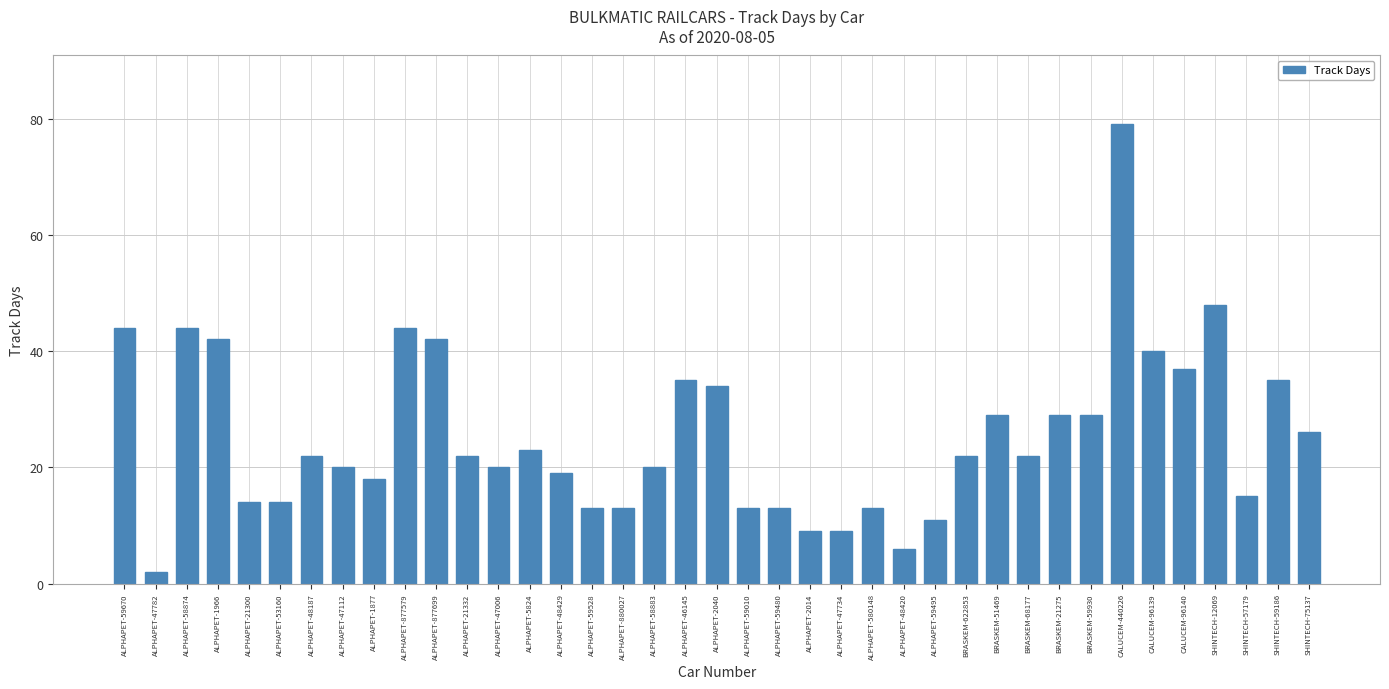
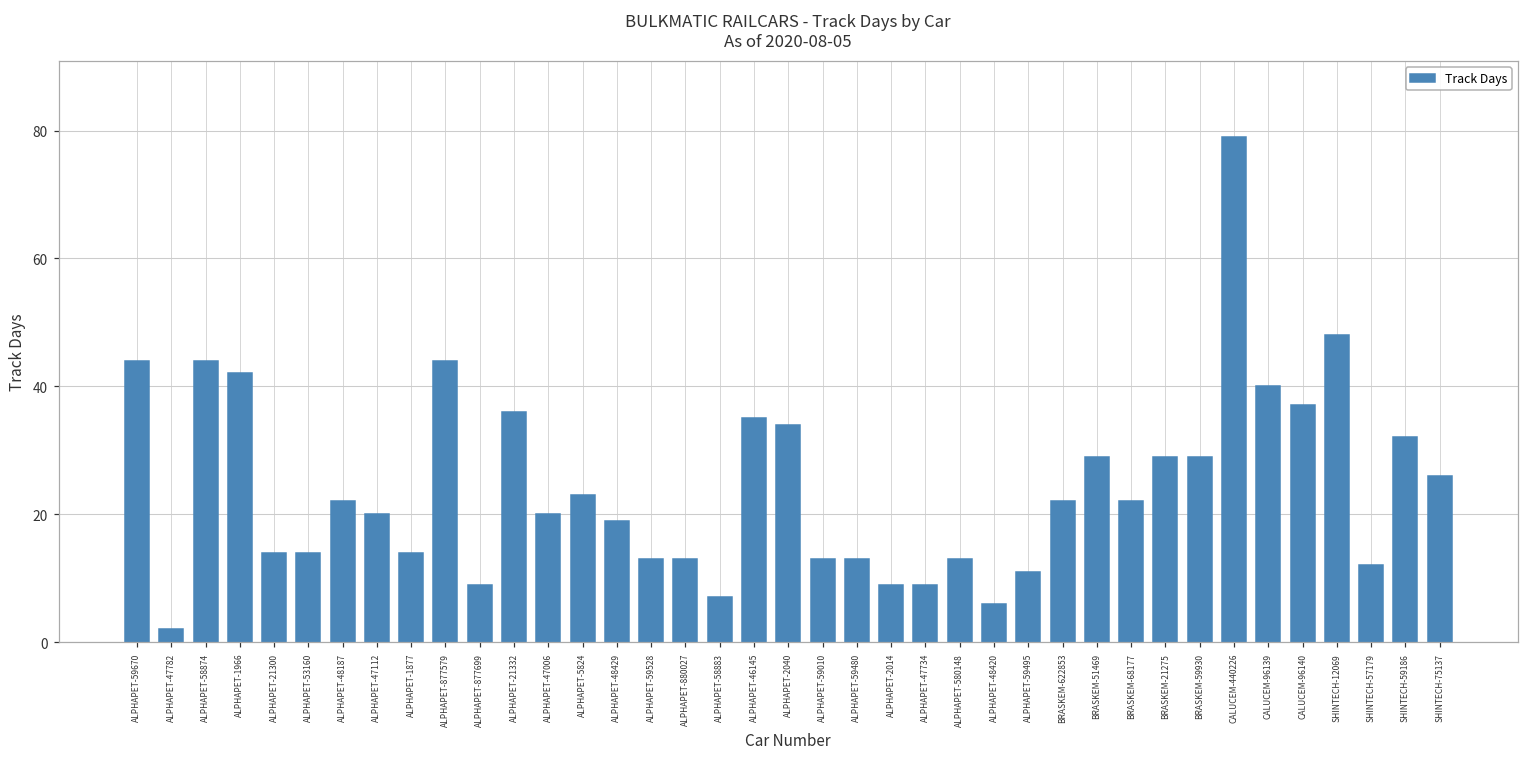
ALPHAPET-1877: 18 -> 14
ALPHAPET-877699: 42 -> 9
ALPHAPET-21332: 22 -> 36
ALPHAPET-58883: 20 -> 7
SHINTECH-57179: 15 -> 12
SHINTECH-59186: 35 -> 32
